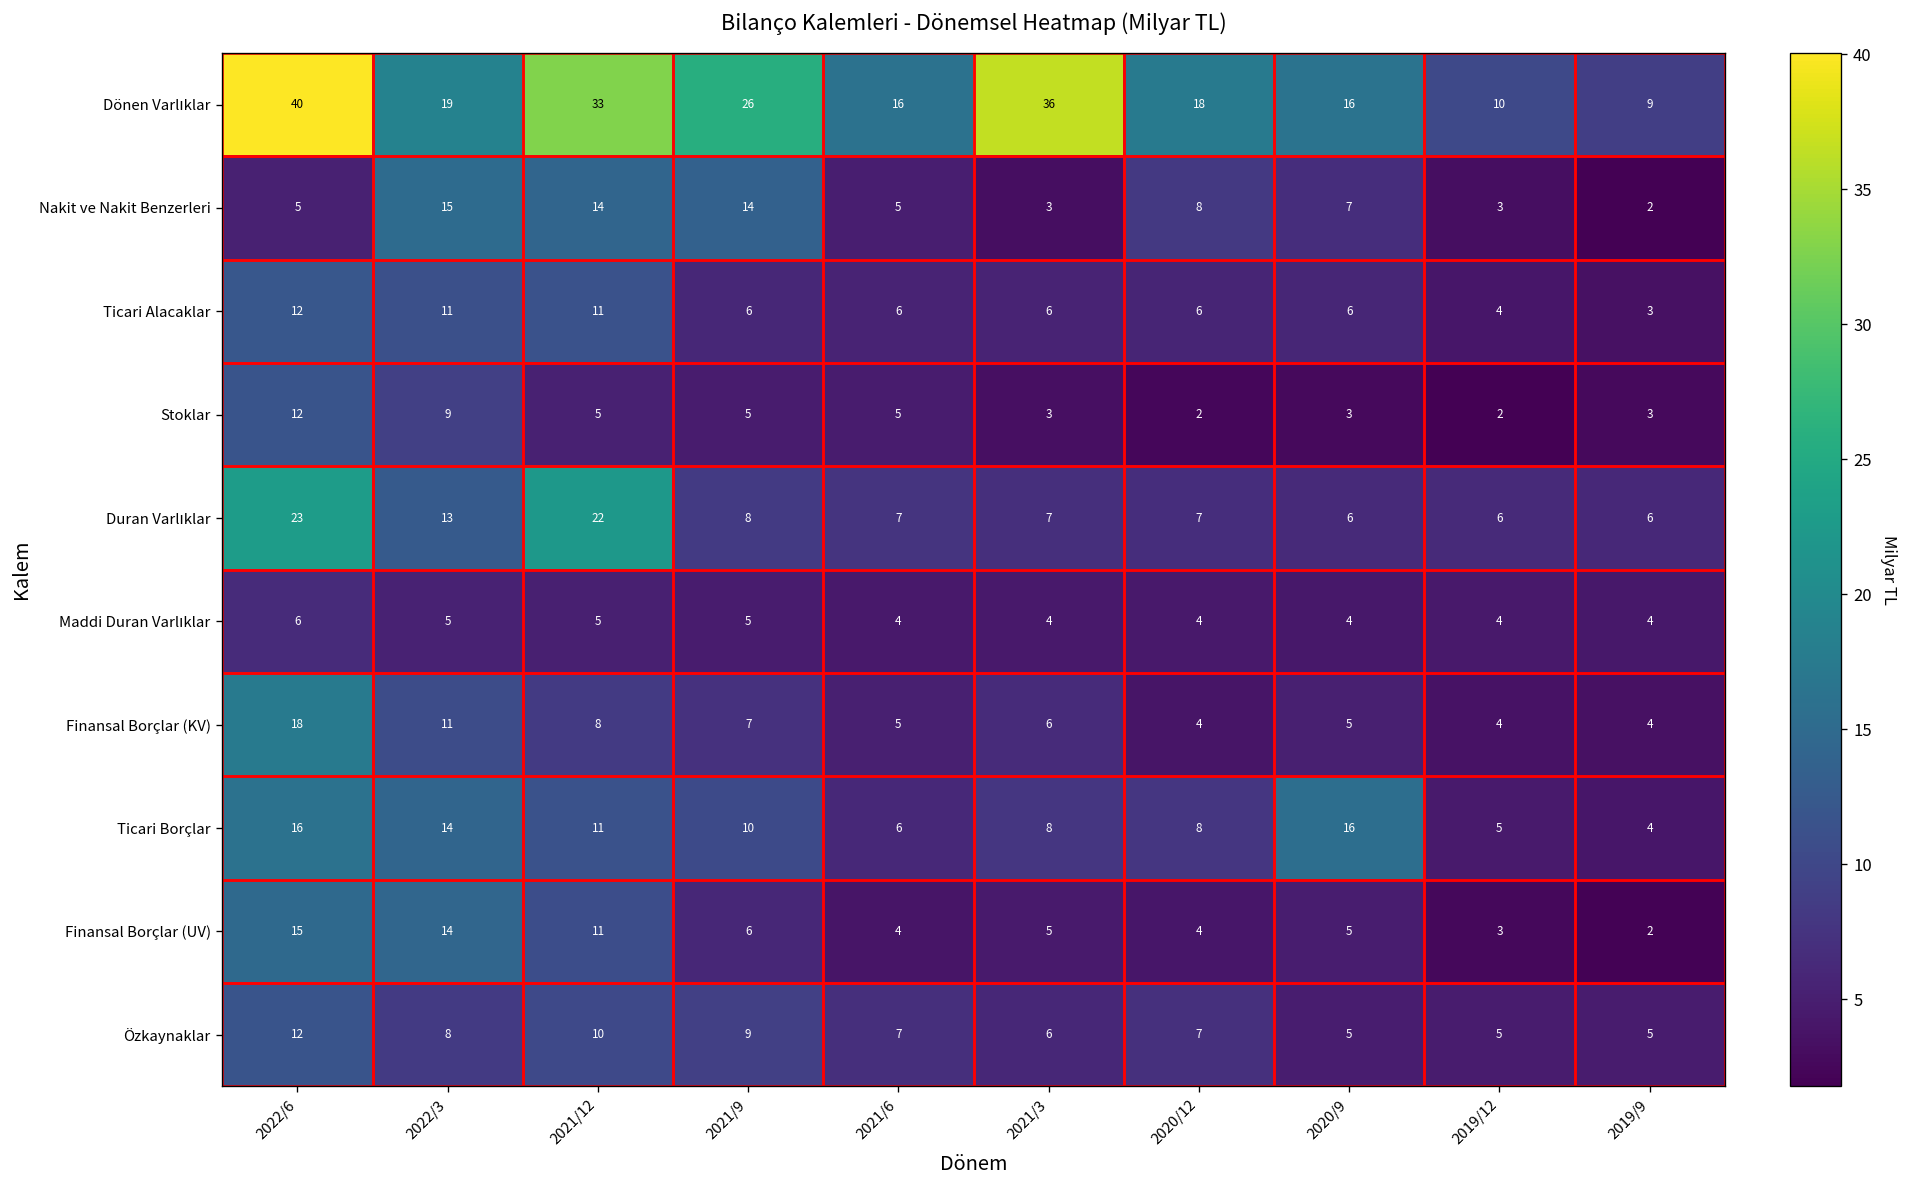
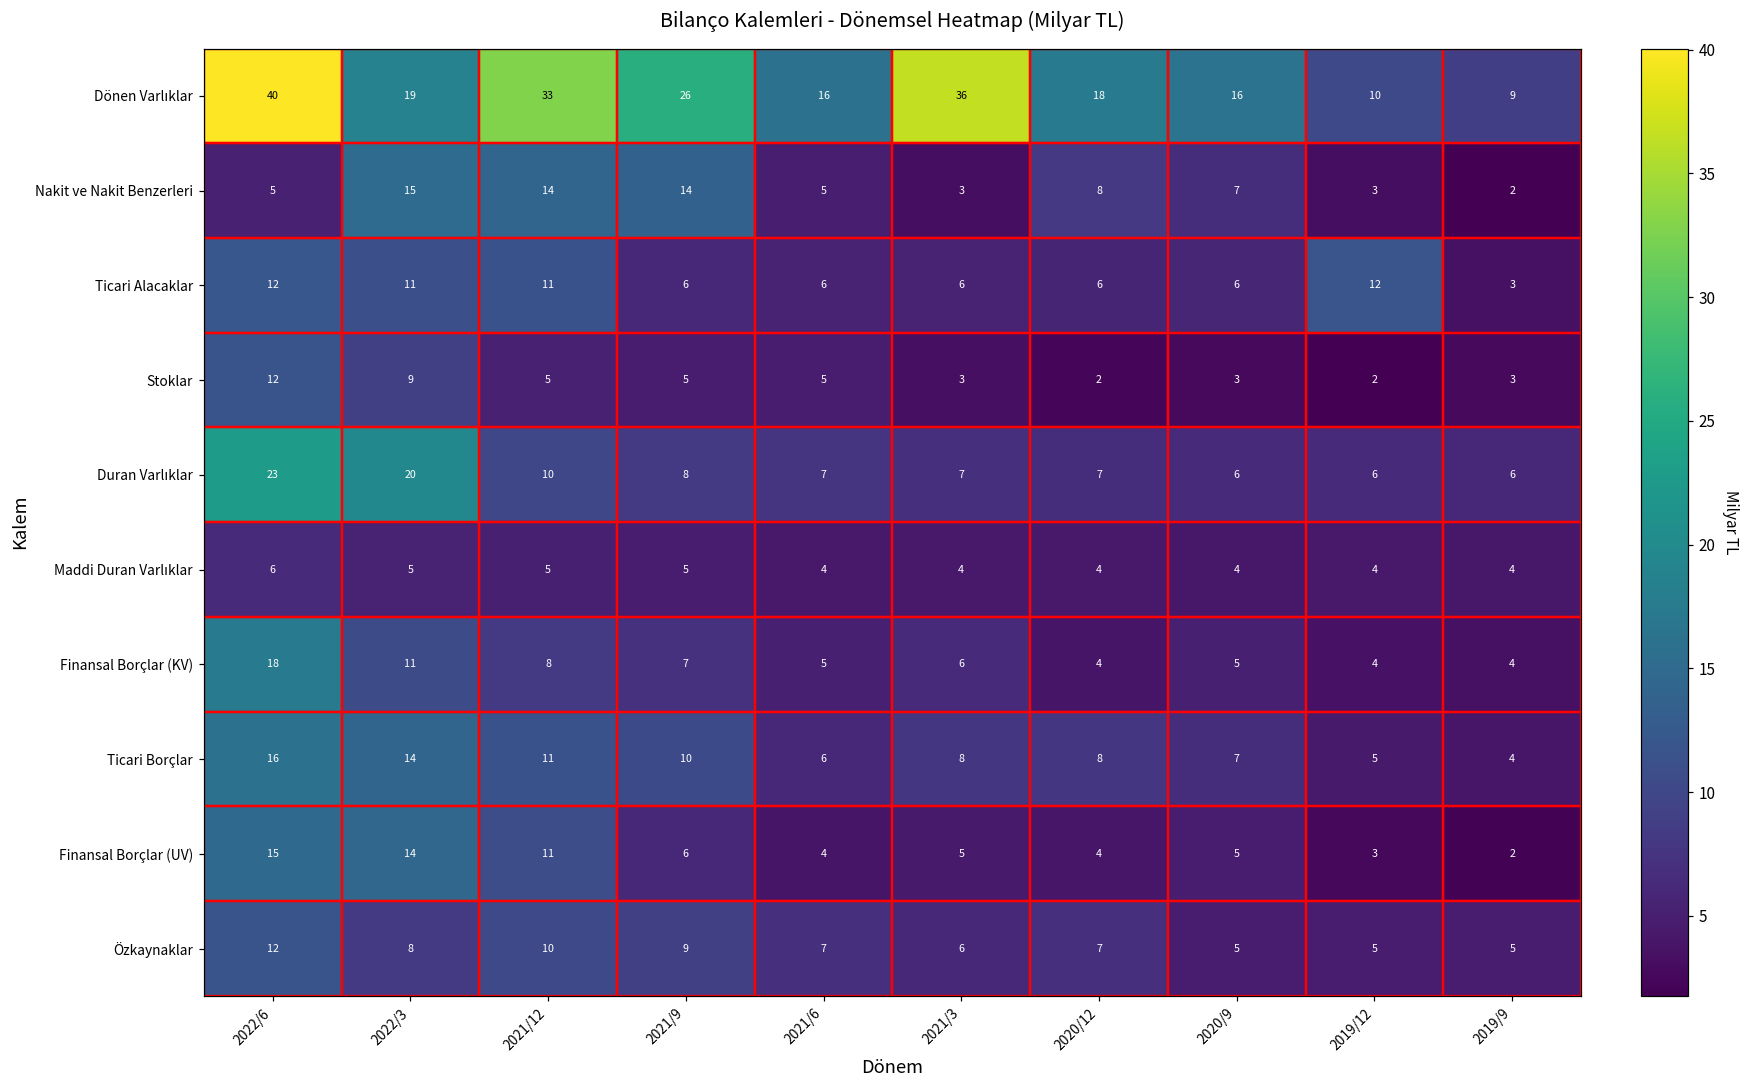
Ticari Alacaklar, 2019/12: 4 -> 12
Duran Varlıklar, 2022/3: 13 -> 20
Duran Varlıklar, 2021/12: 22 -> 10
Ticari Borçlar, 2020/9: 16 -> 7
